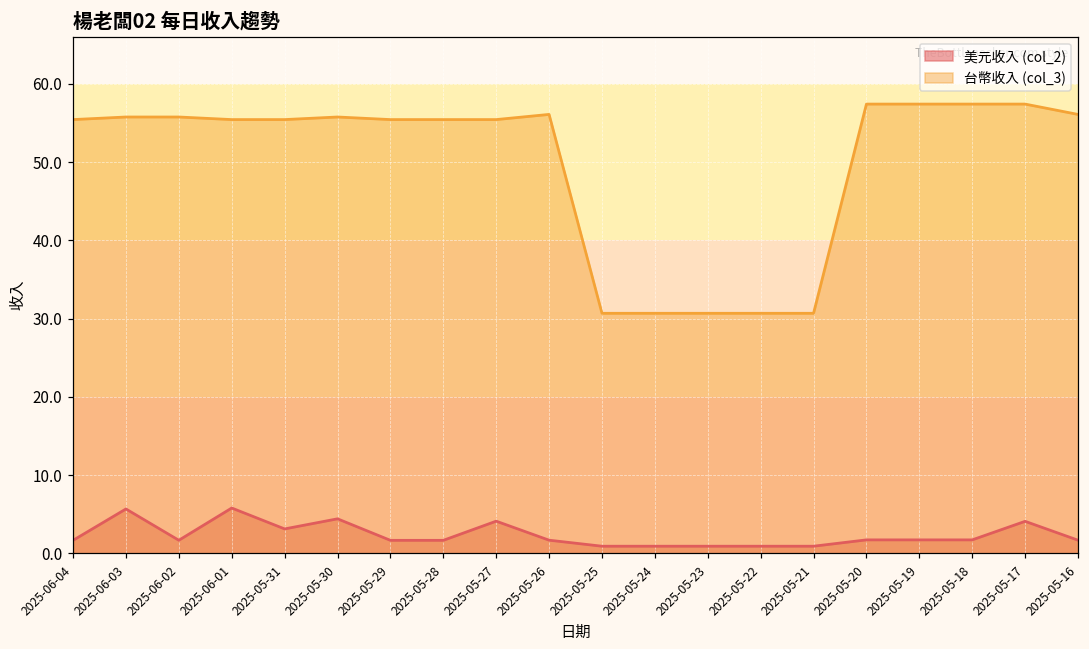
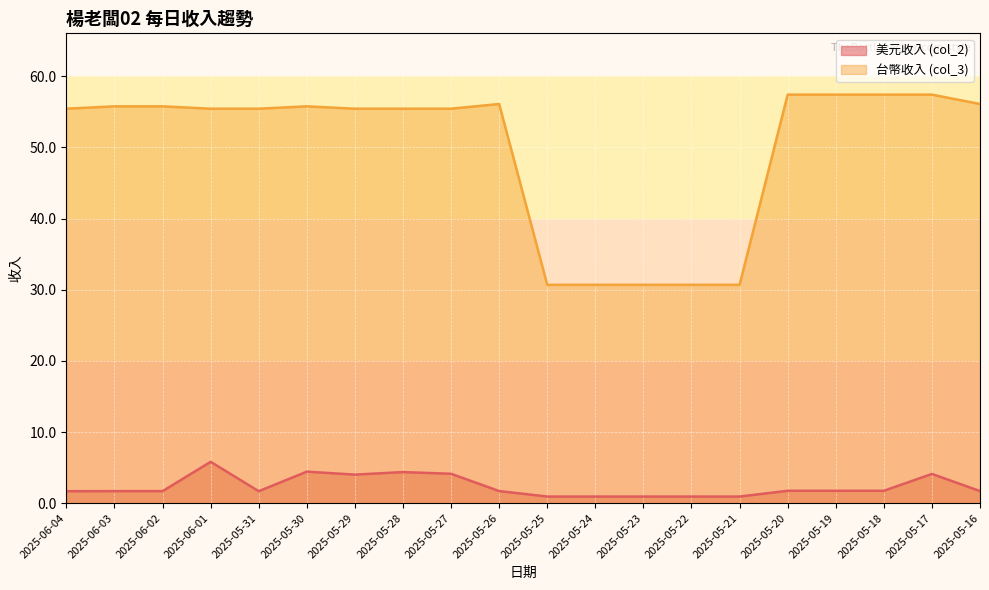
美元收入 (col_2), 2025-06-03: 6 -> 2
美元收入 (col_2), 2025-05-31: 3 -> 2
美元收入 (col_2), 2025-05-29: 2 -> 4
美元收入 (col_2), 2025-05-28: 2 -> 4
